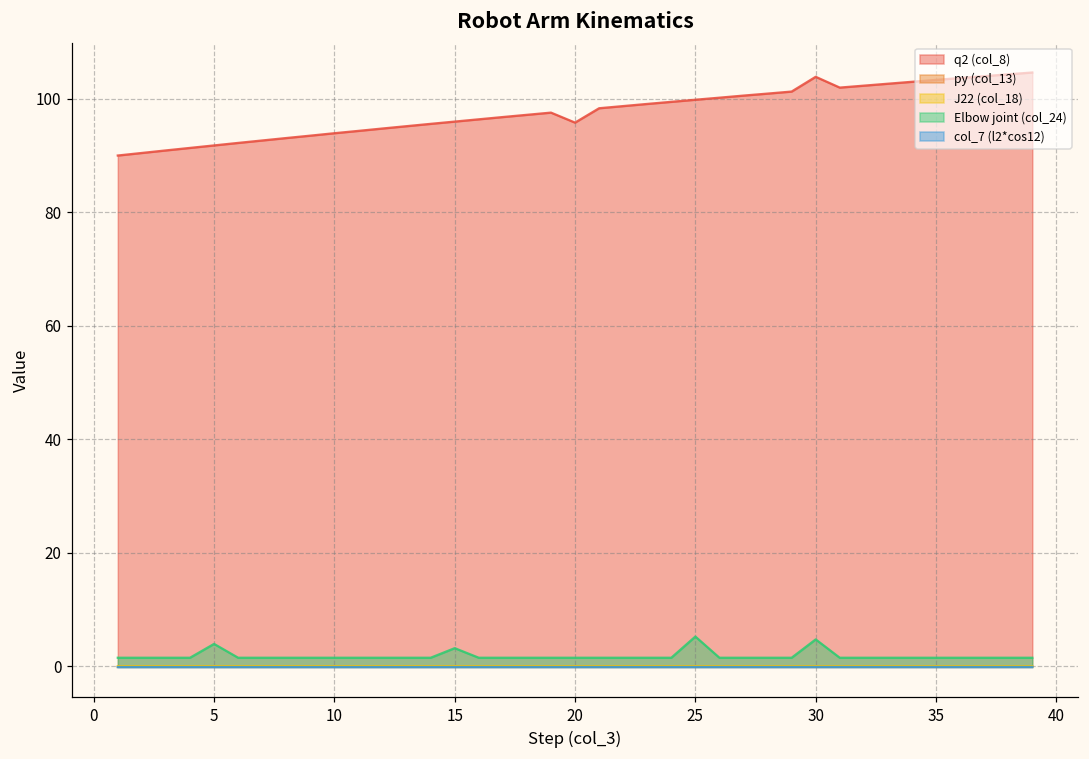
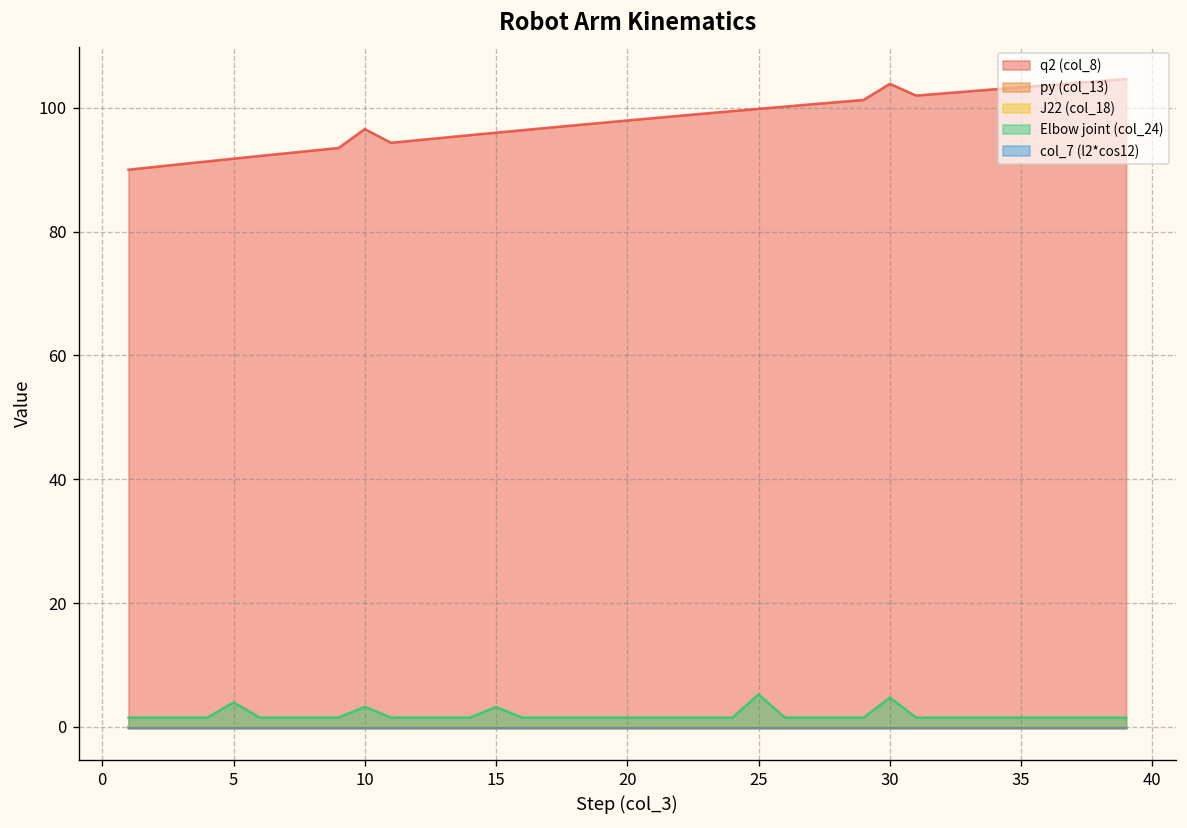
q2 (col_8), 10: 94 -> 97
Elbow joint (col_24), 10: 1 -> 3
q2 (col_8), 20: 96 -> 98
